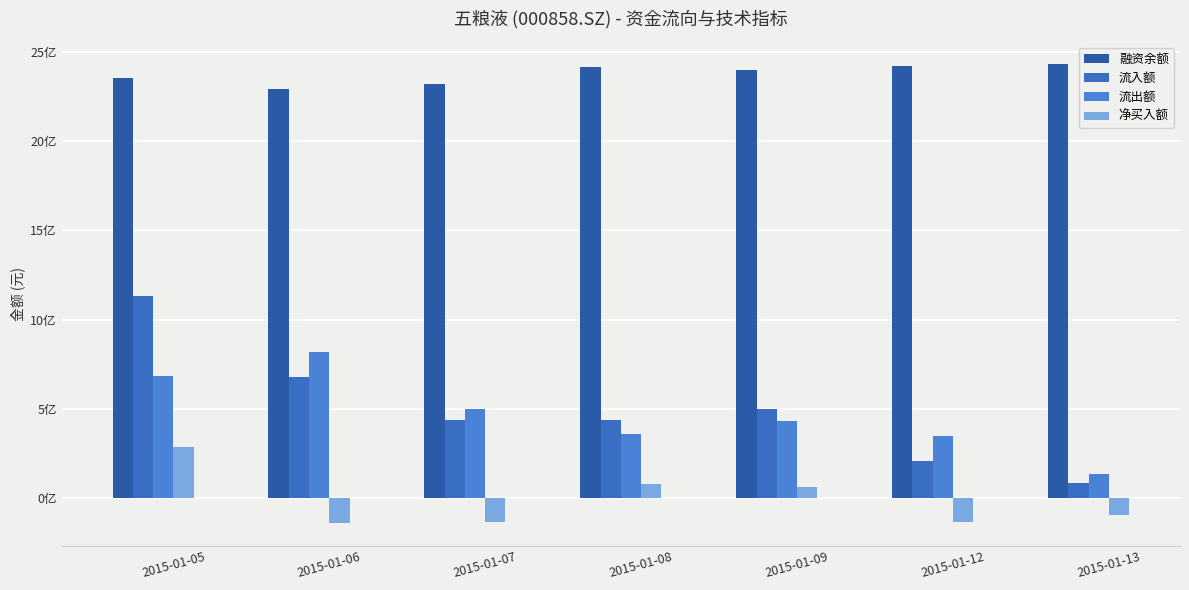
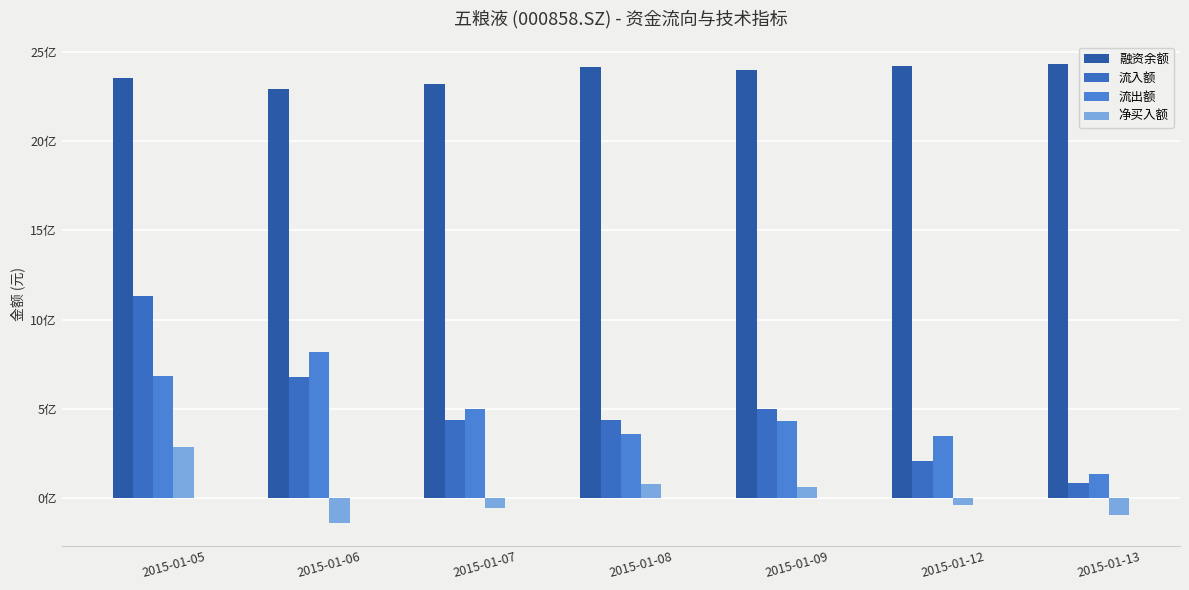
净买入额, 2015-01-07: -1.3亿 -> -0.6亿
净买入额, 2015-01-12: -1.4亿 -> -0.4亿
